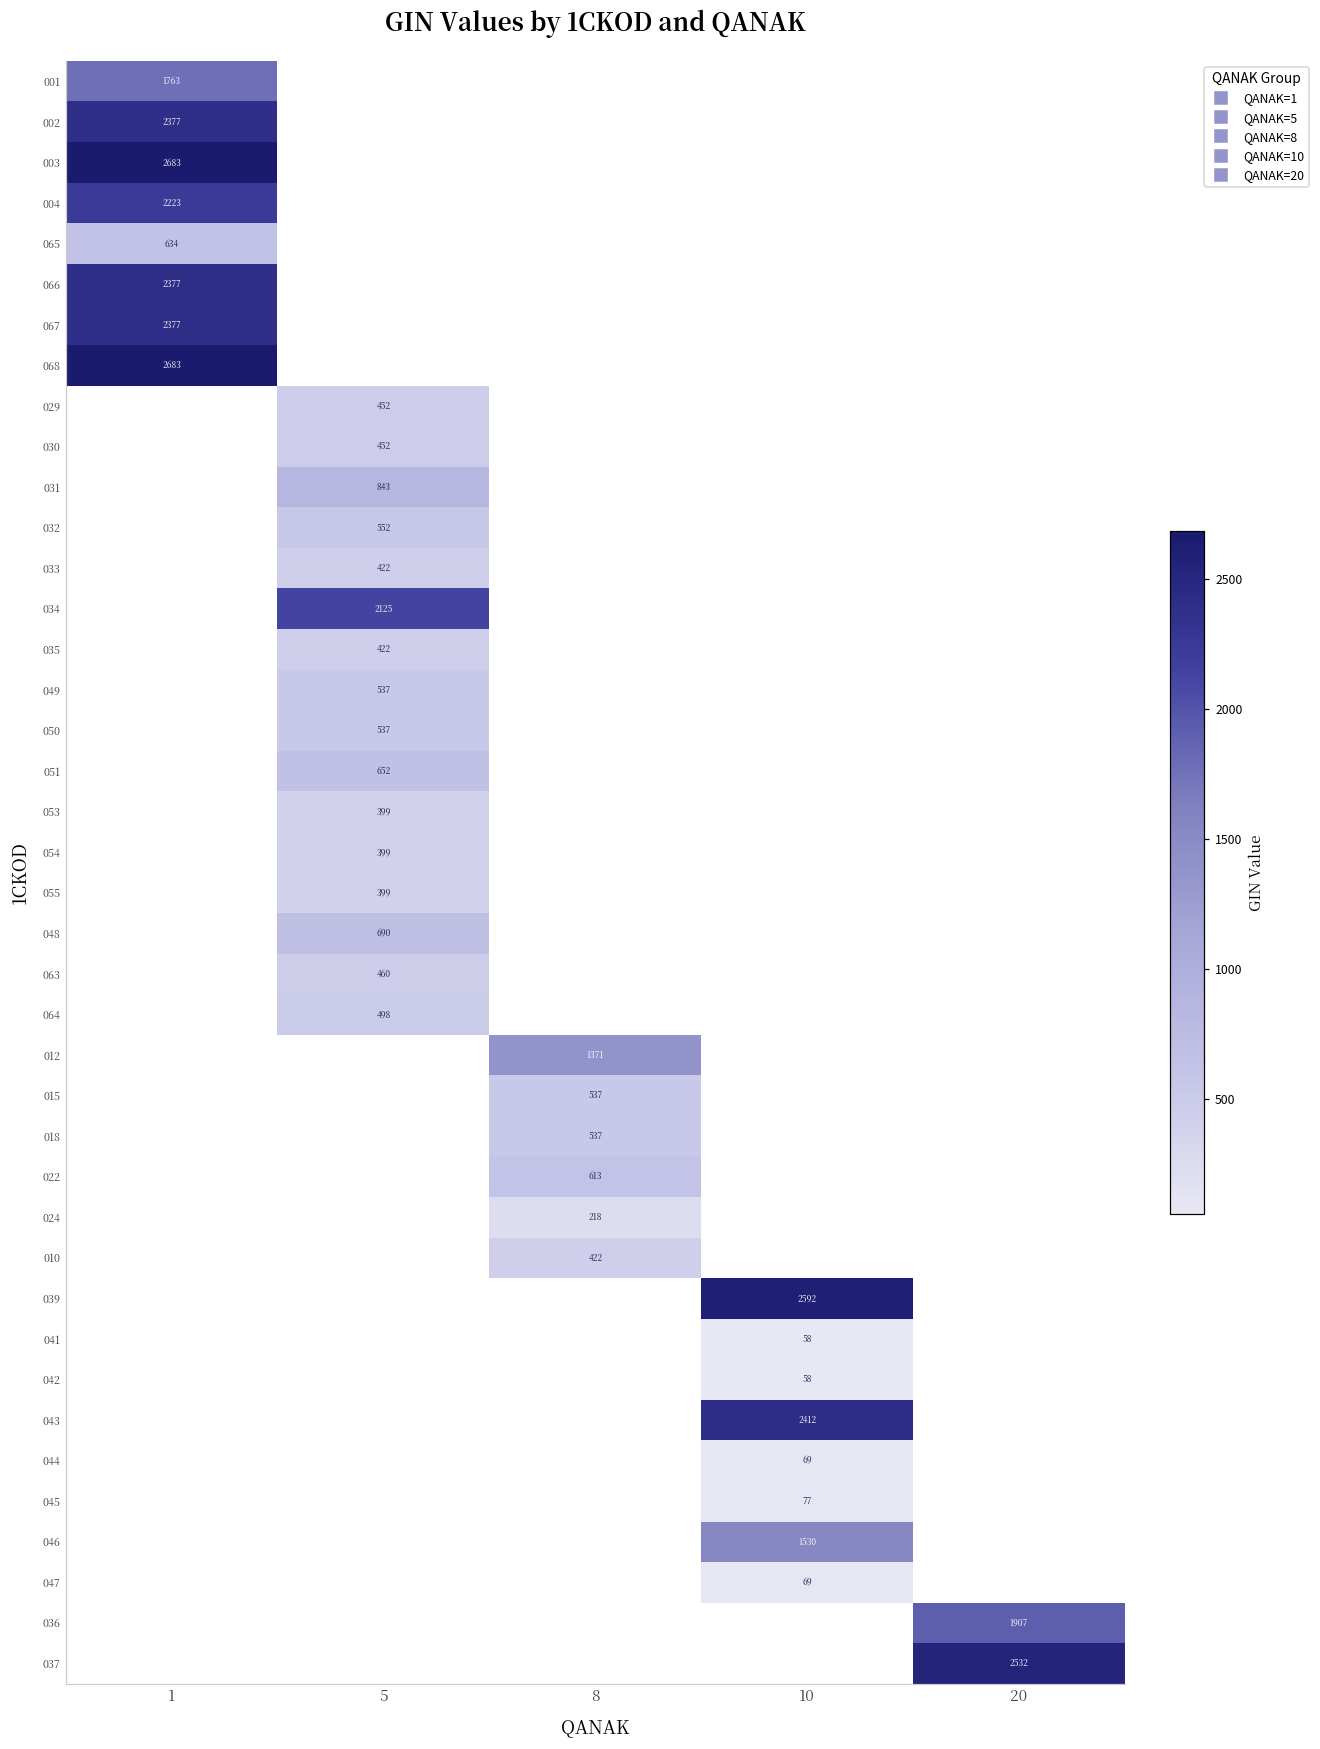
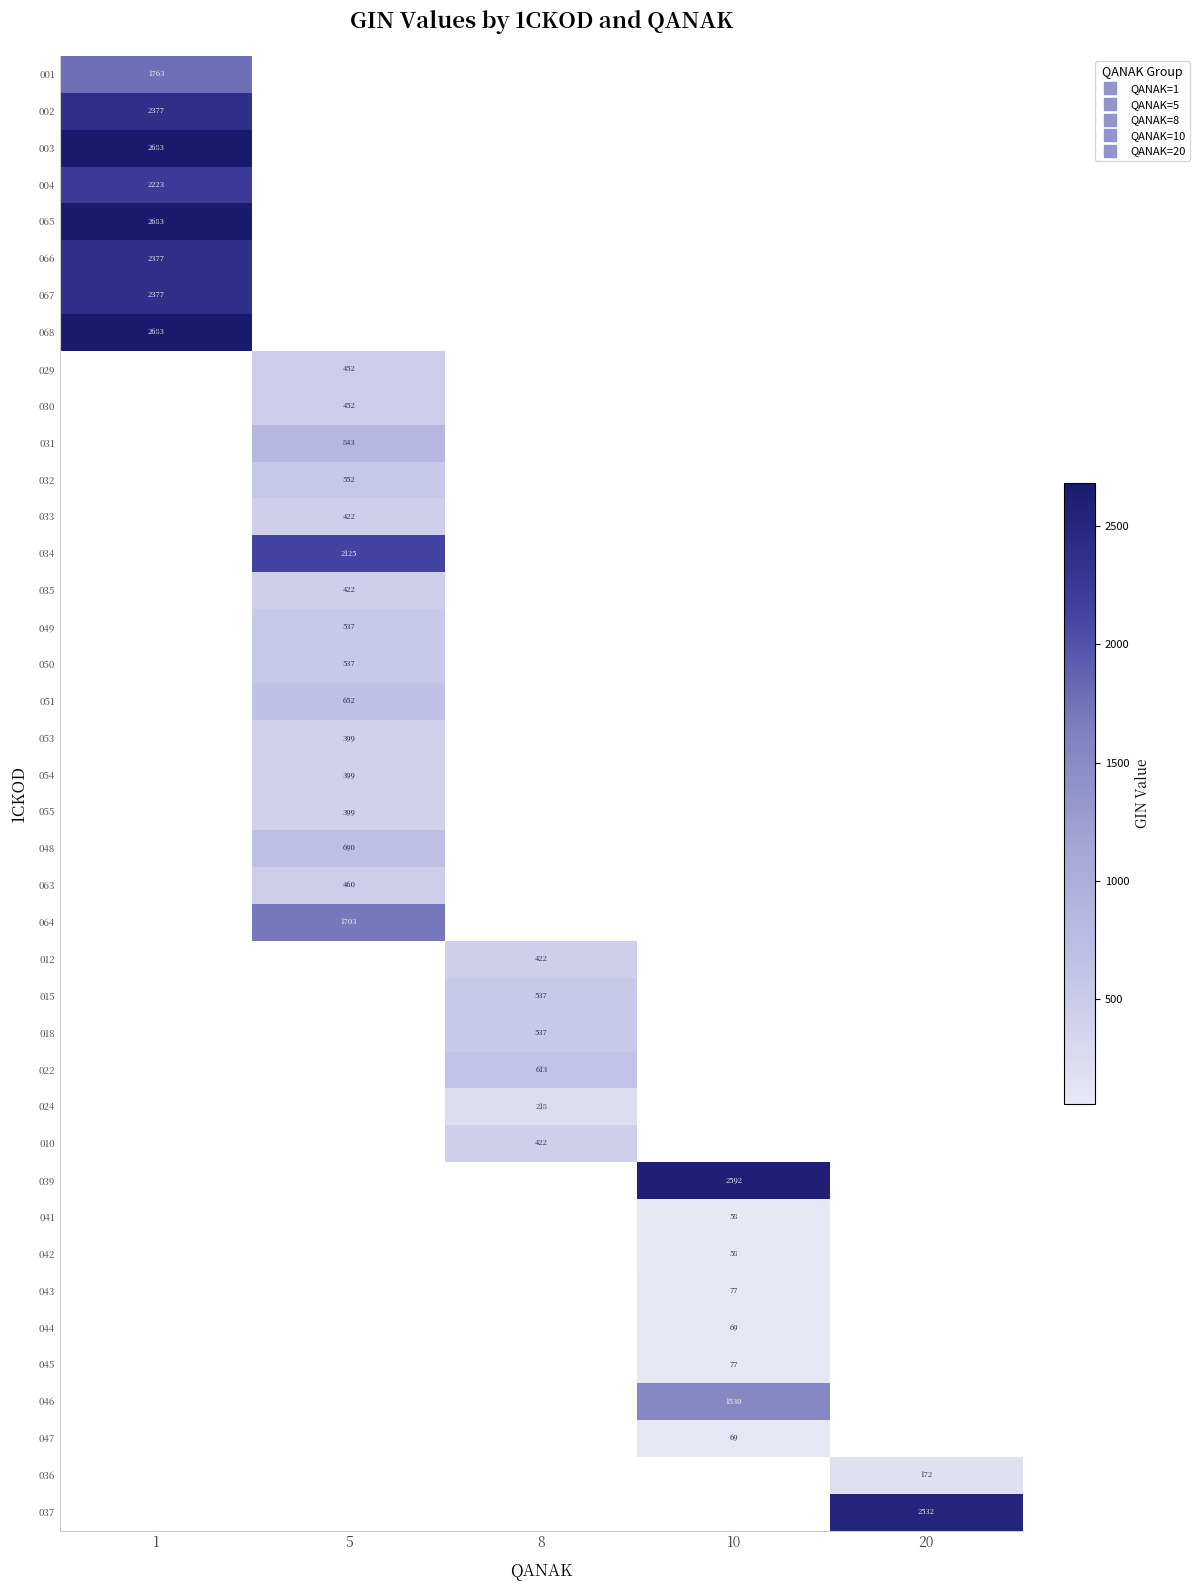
065, 1: 634 -> 2683
064, 5: 498 -> 1703
012, 8: 1371 -> 422
043, 10: 2412 -> 77
036, 20: 1907 -> 172
